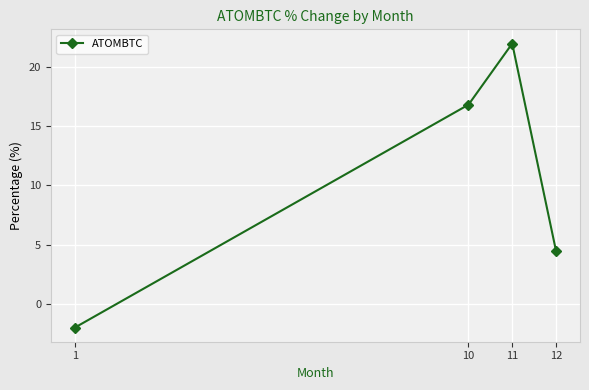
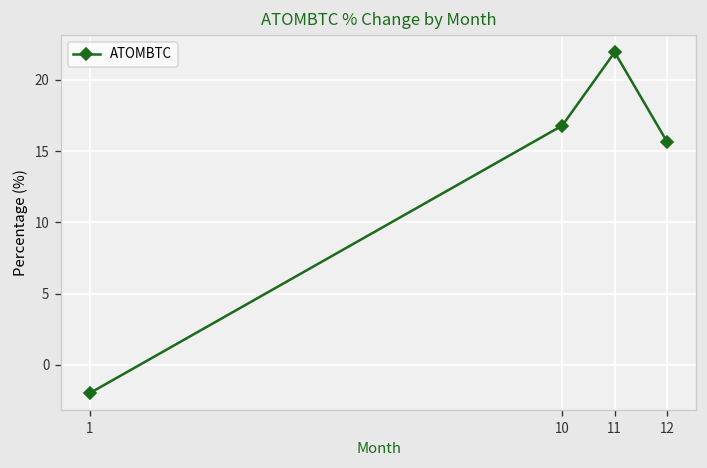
12: 4.5 -> 15.6
